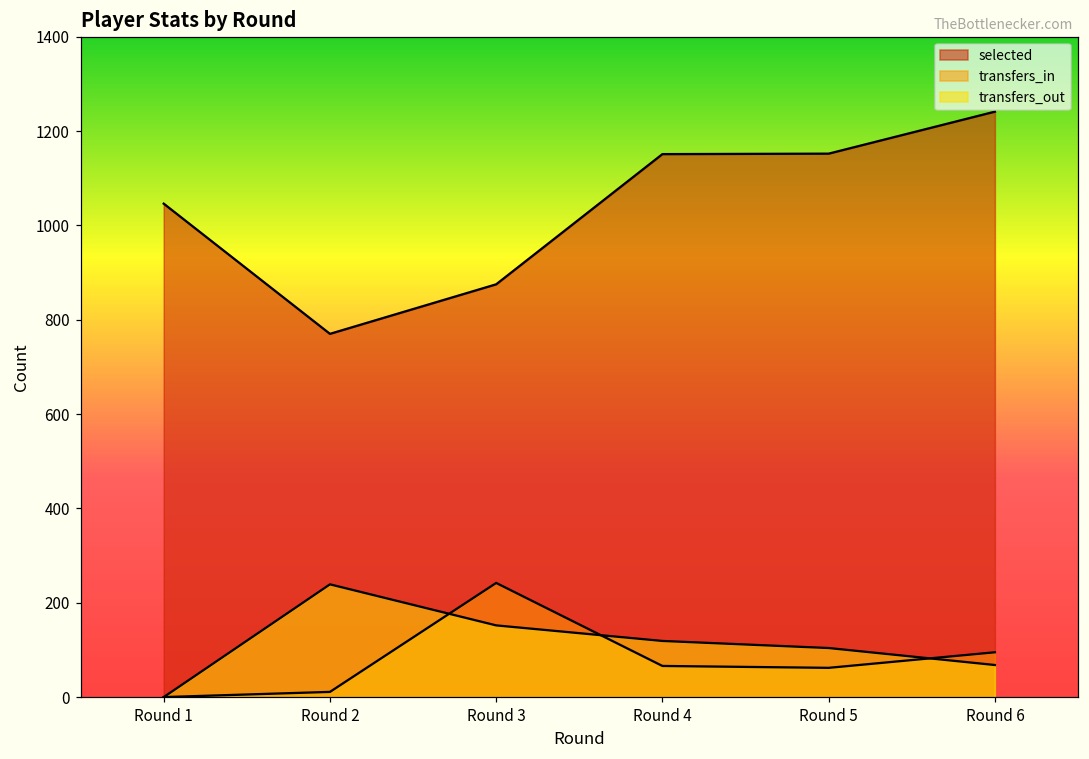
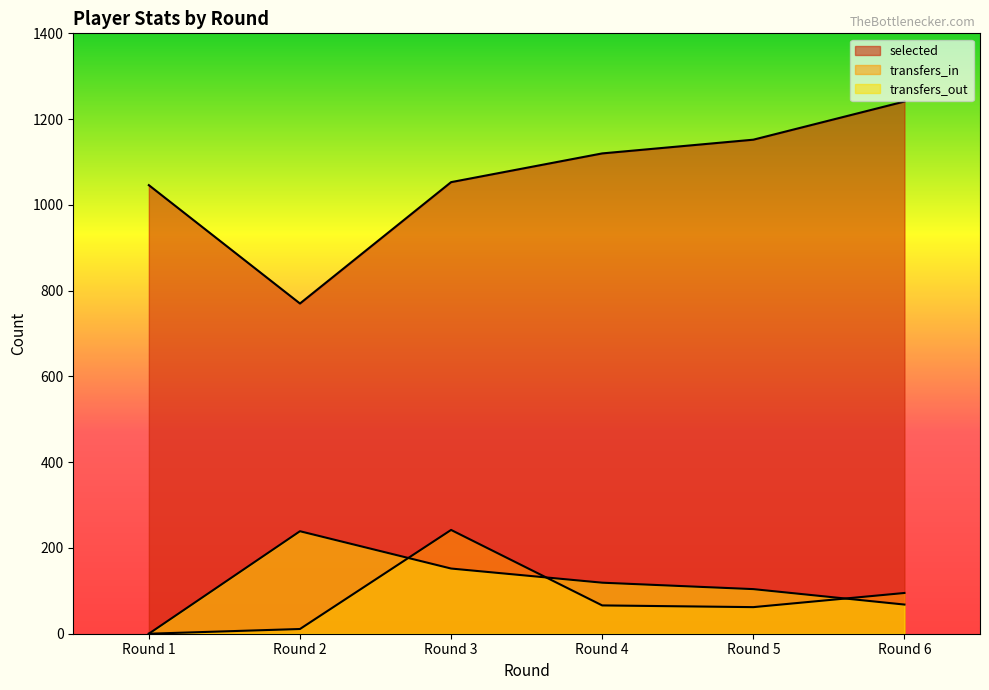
selected, Round 3: 880 -> 1050
selected, Round 4: 1150 -> 1120
